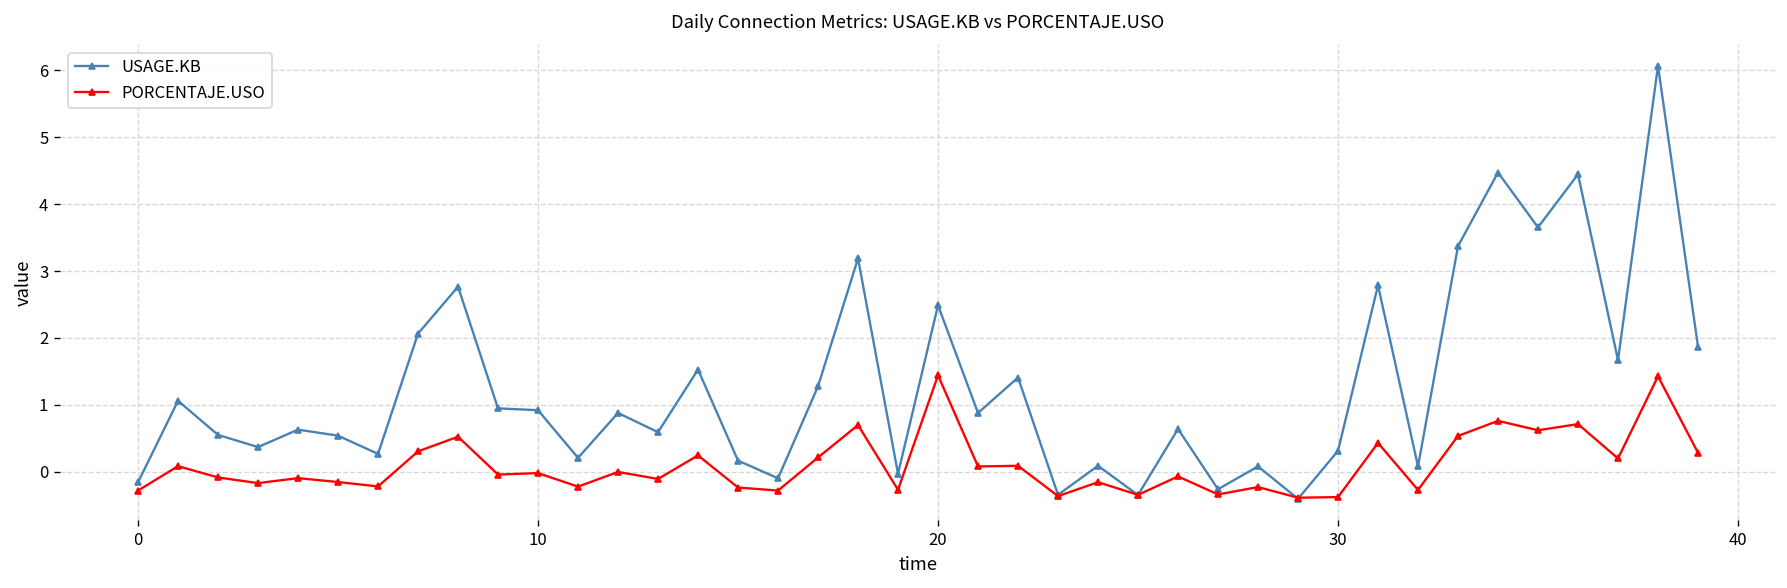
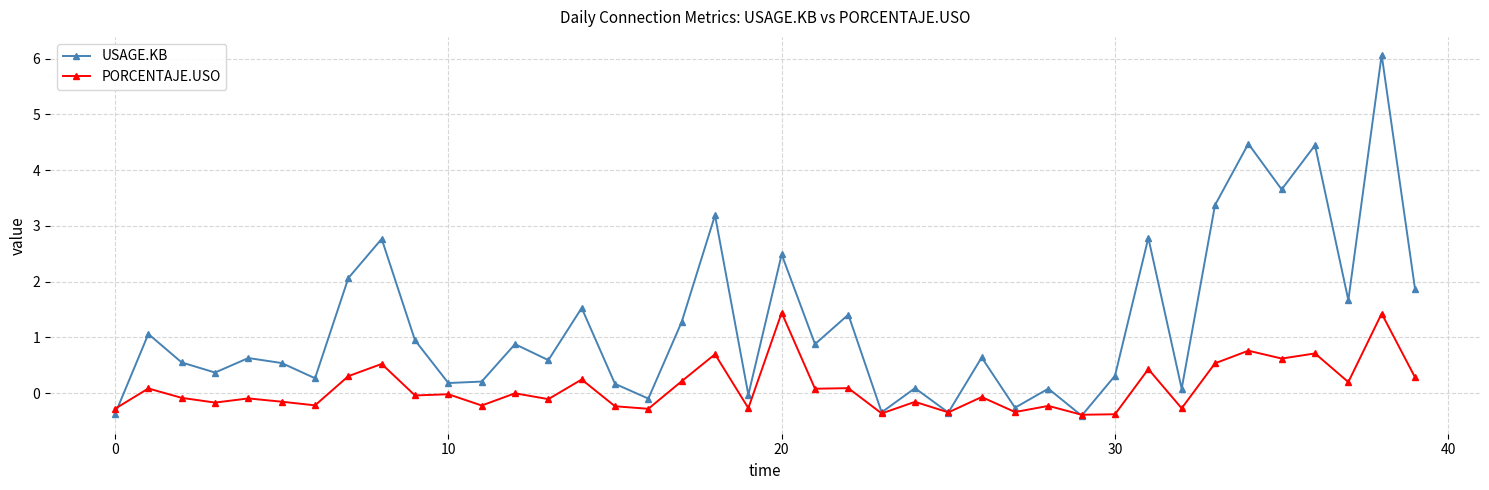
USAGE.KB, 0: -0.2 -> -0.4
USAGE.KB, 10: 0.9 -> 0.2
